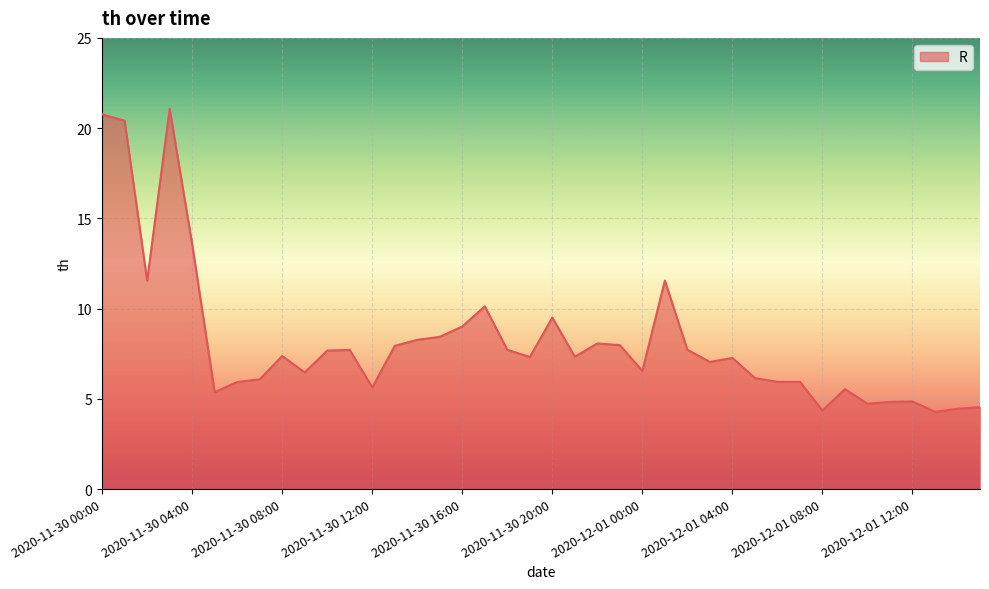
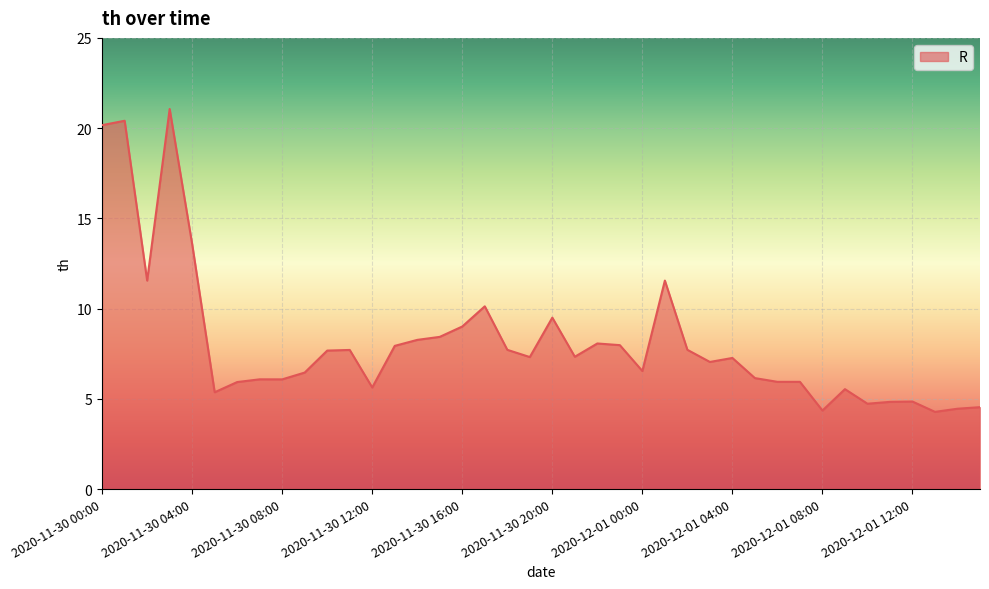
2020-11-30 00:00: 20.8 -> 20.2
2020-11-30 08:00: 7.4 -> 6.1
